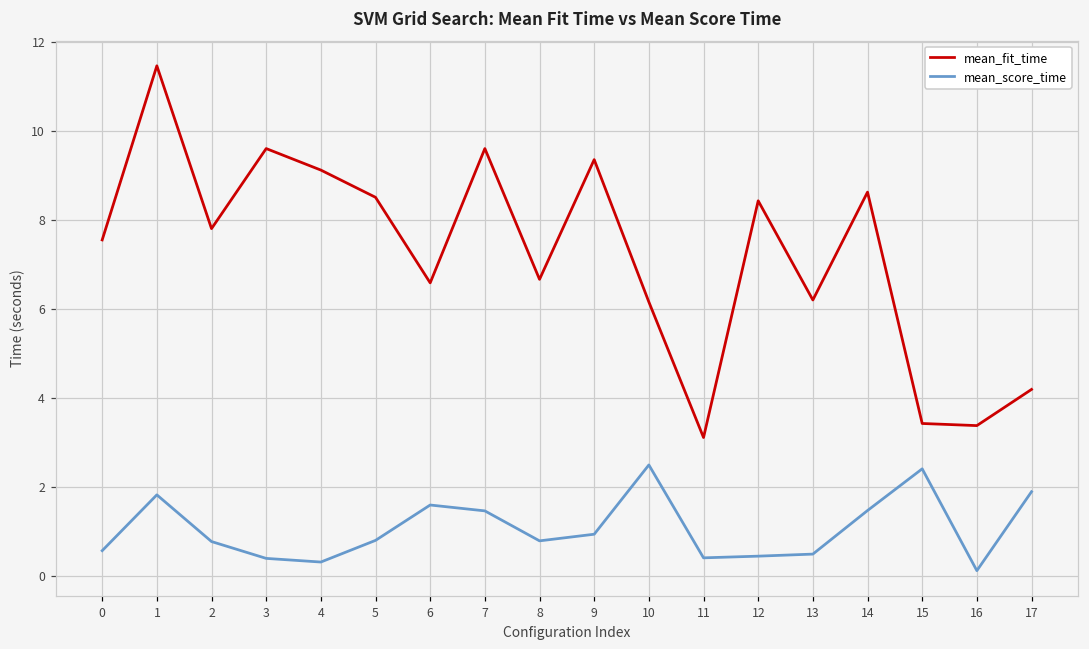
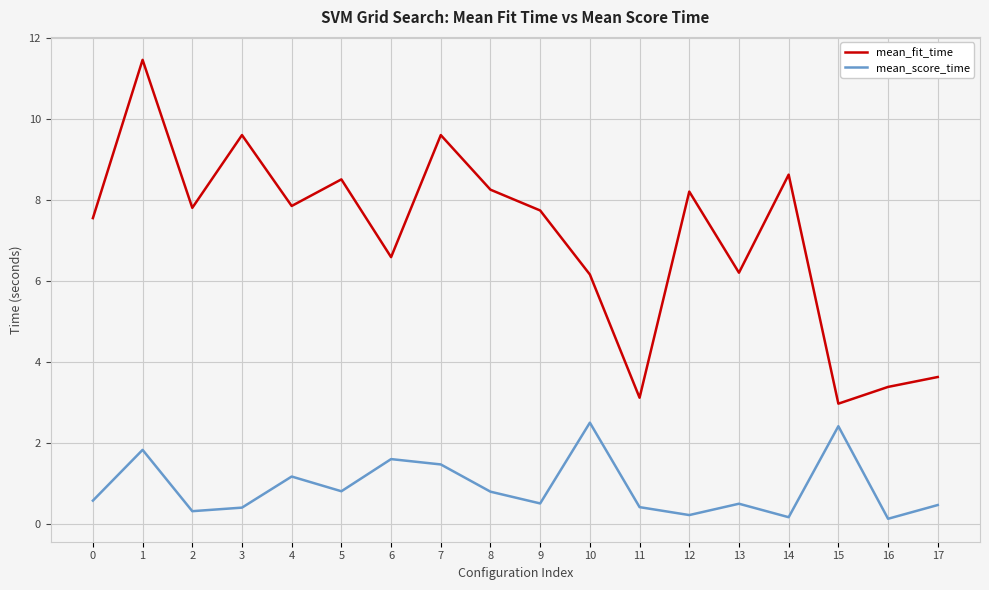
mean_score_time, 2: 0.8 -> 0.3
mean_fit_time, 4: 9.1 -> 7.9
mean_score_time, 4: 0.3 -> 1.2
mean_fit_time, 8: 6.7 -> 8.3
mean_fit_time, 9: 9.4 -> 7.7
mean_score_time, 9: 0.9 -> 0.5
mean_fit_time, 12: 8.4 -> 8.2
mean_score_time, 12: 0.5 -> 0.2
mean_score_time, 14: 1.5 -> 0.2
mean_fit_time, 15: 3.4 -> 3.0
mean_fit_time, 17: 4.2 -> 3.6
mean_score_time, 17: 1.9 -> 0.5
